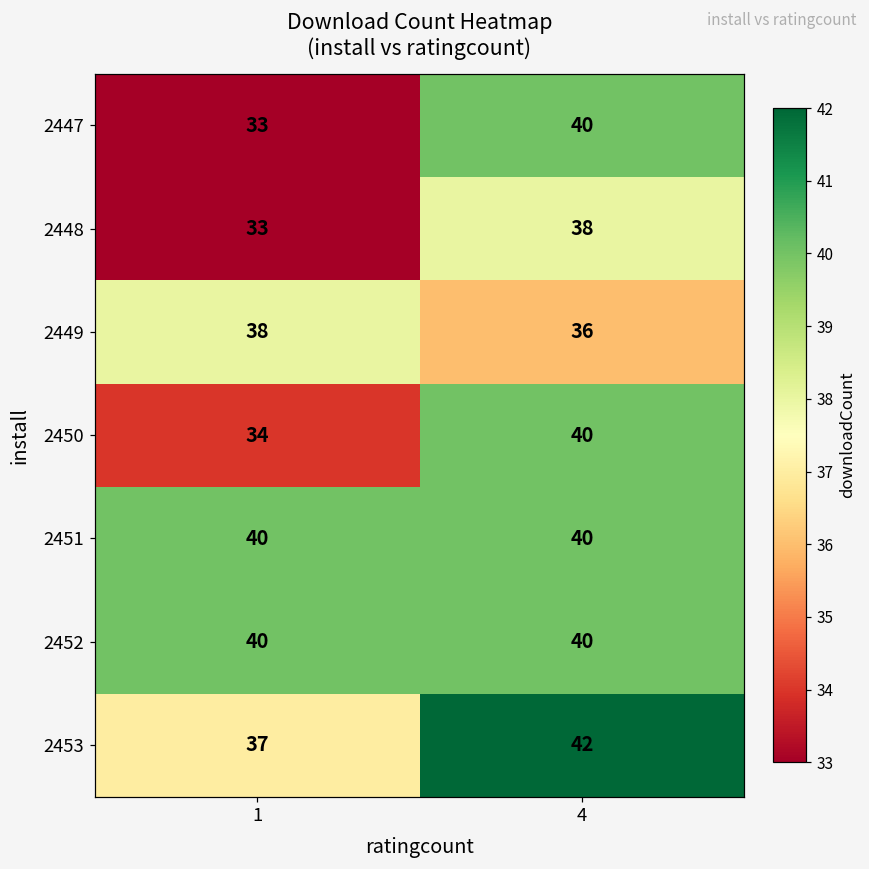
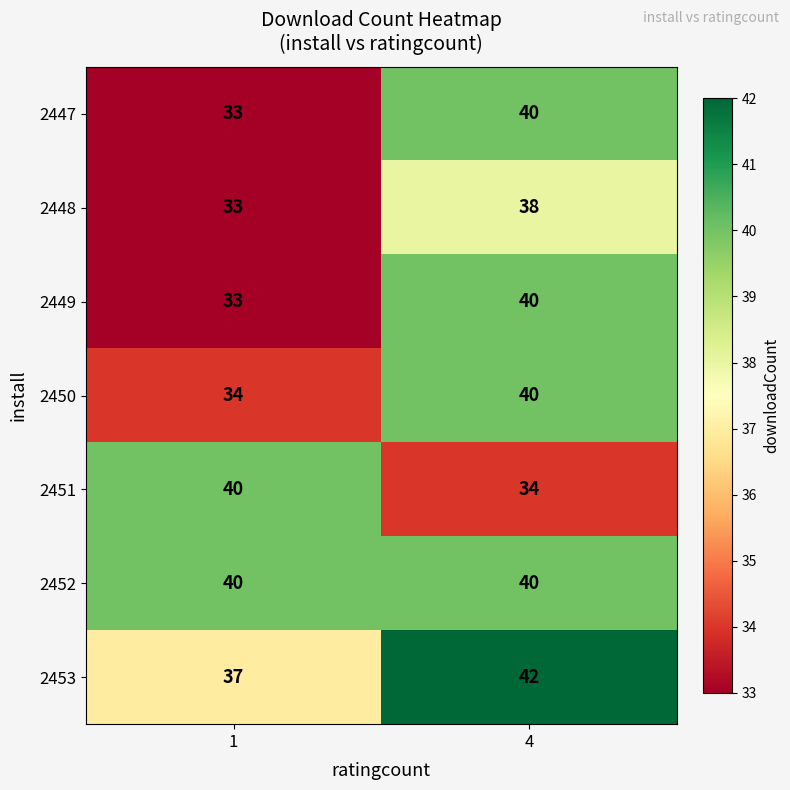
2449, 1: 38 -> 33
2449, 4: 36 -> 40
2451, 4: 40 -> 34
